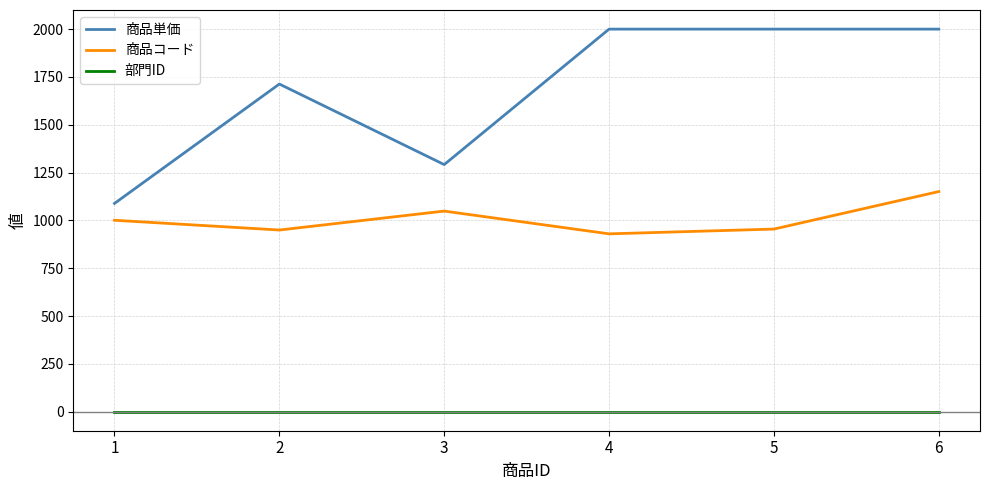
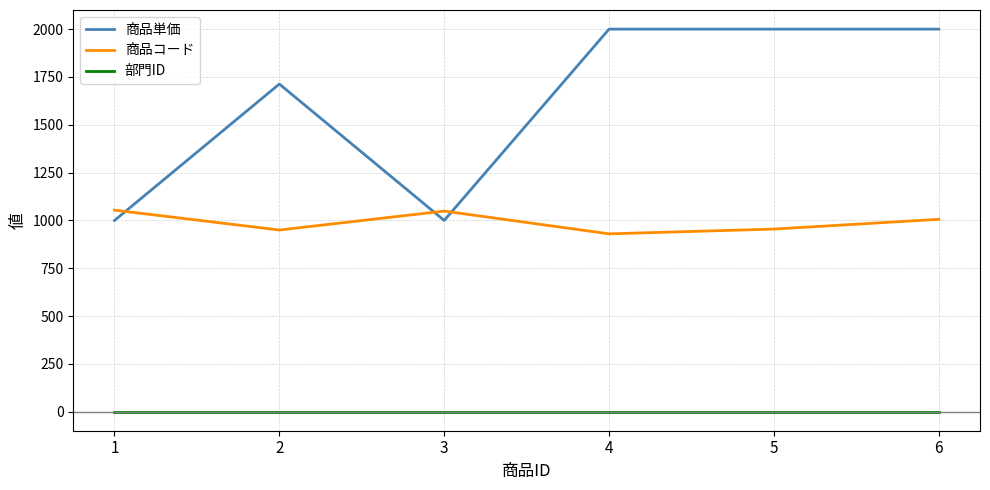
商品単価, 1: 1090 -> 1000
商品コード, 1: 1000 -> 1050
商品単価, 3: 1290 -> 1000
商品コード, 6: 1150 -> 1010
